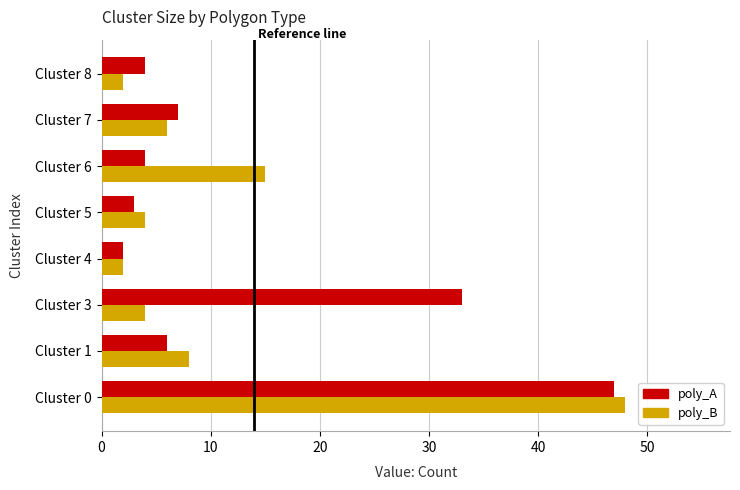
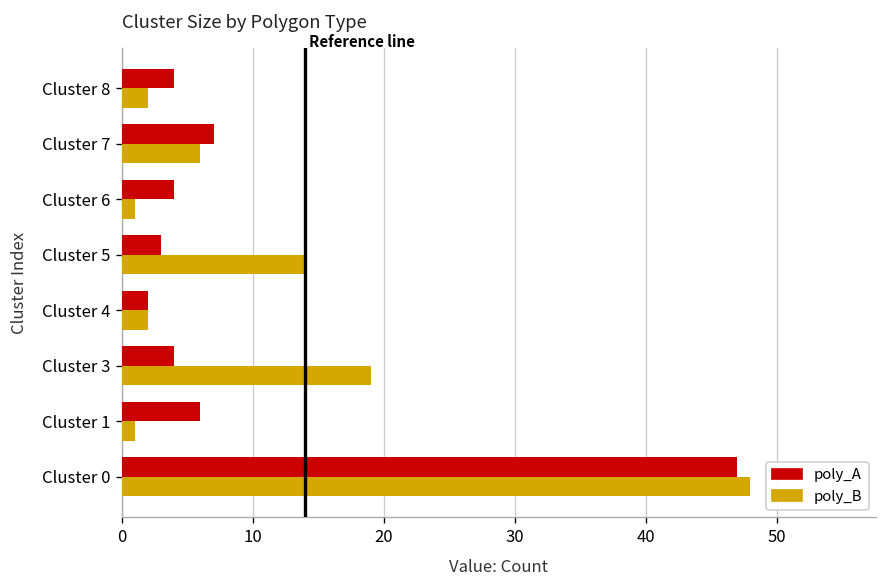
poly_B, Cluster 6: 15 -> 1
poly_B, Cluster 5: 4 -> 14
poly_A, Cluster 3: 33 -> 4
poly_B, Cluster 3: 4 -> 19
poly_B, Cluster 1: 8 -> 1
